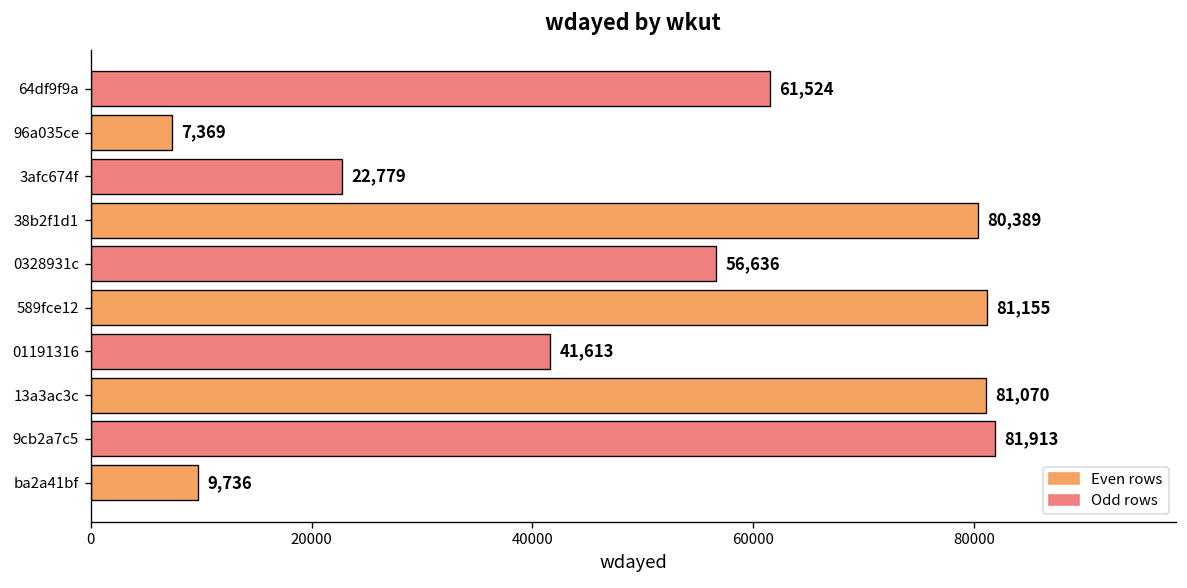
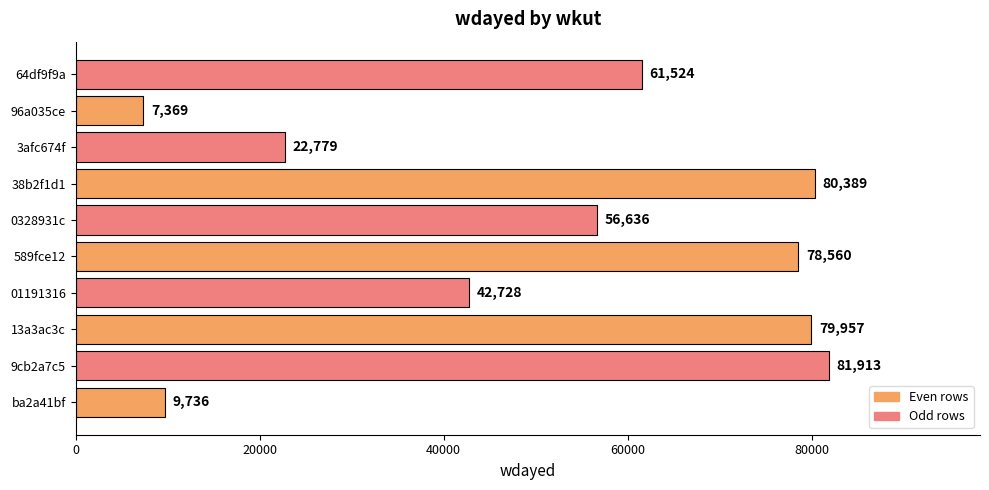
589fce12: 81,155 -> 78,560
01191316: 41,613 -> 42,728
13a3ac3c: 81,070 -> 79,957
